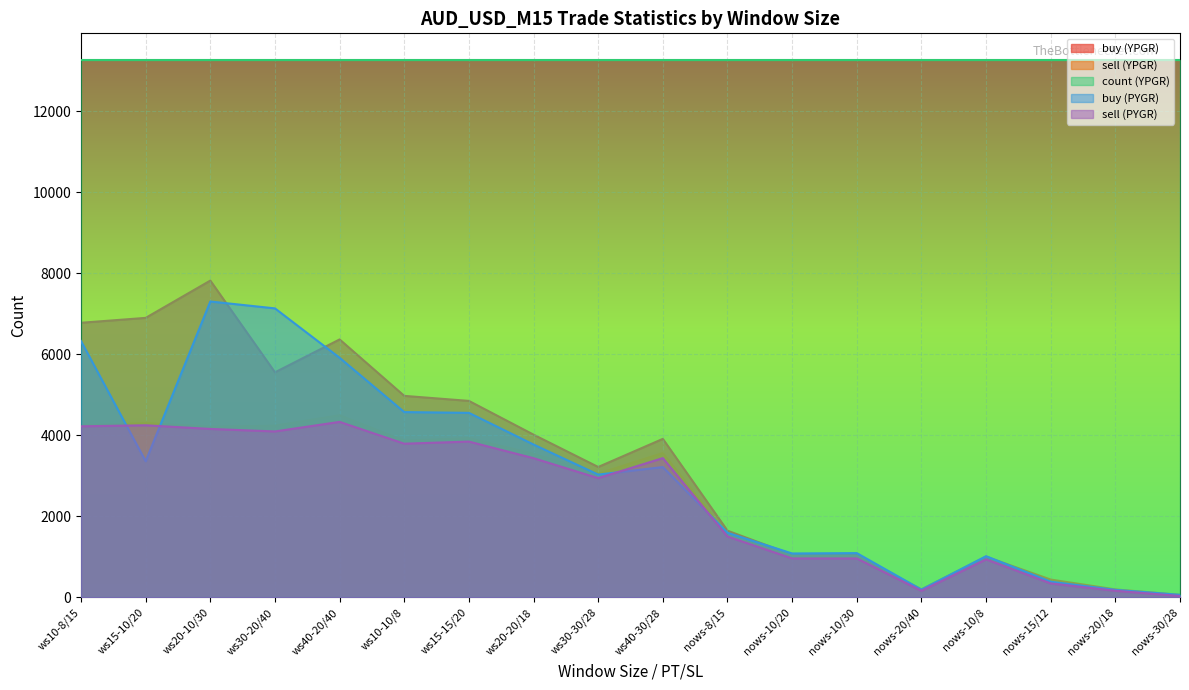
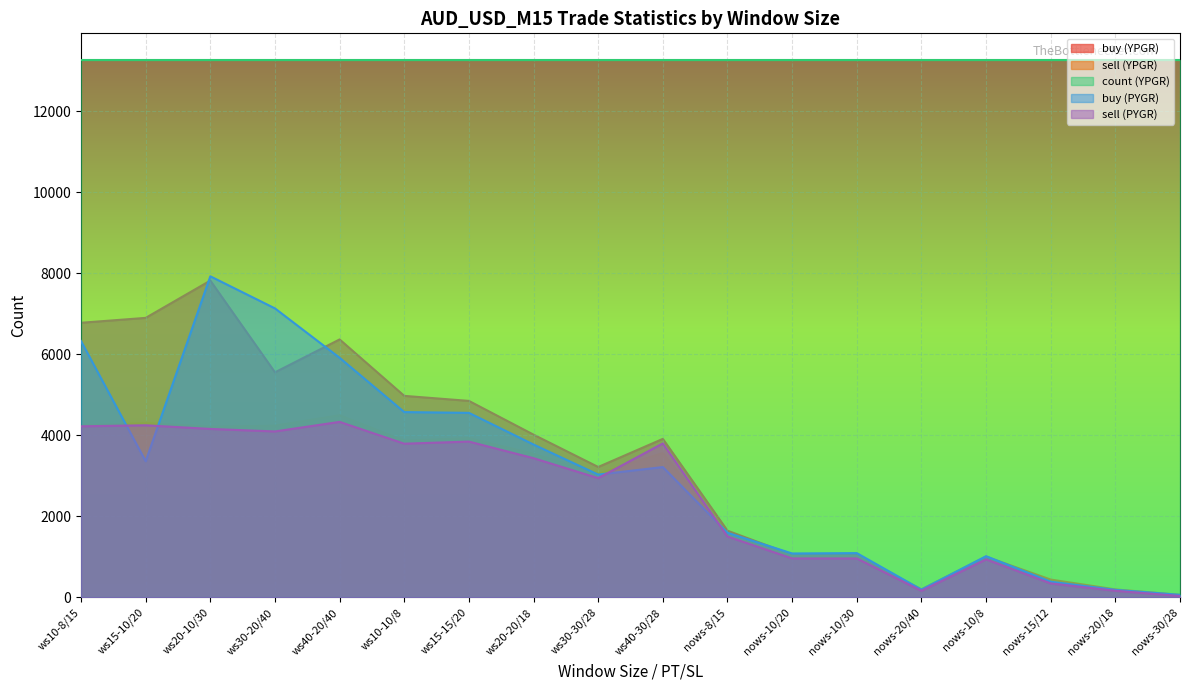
buy (PYGR), ws20-10/30: 7300 -> 7900
sell (PYGR), ws40-30/28: 3400 -> 3800
